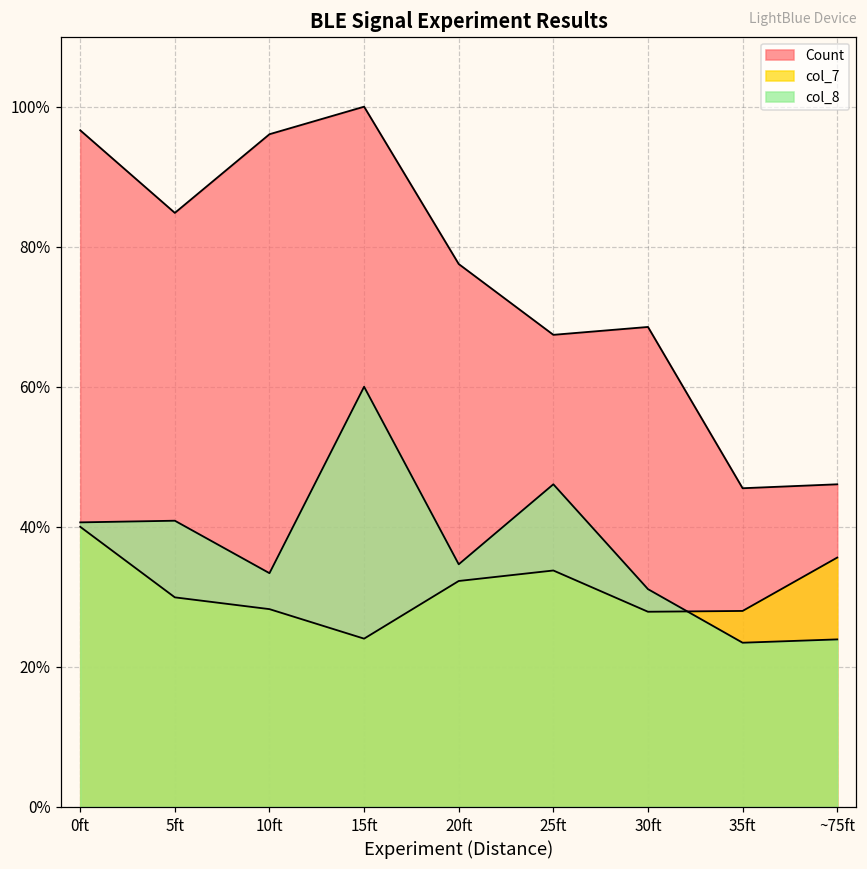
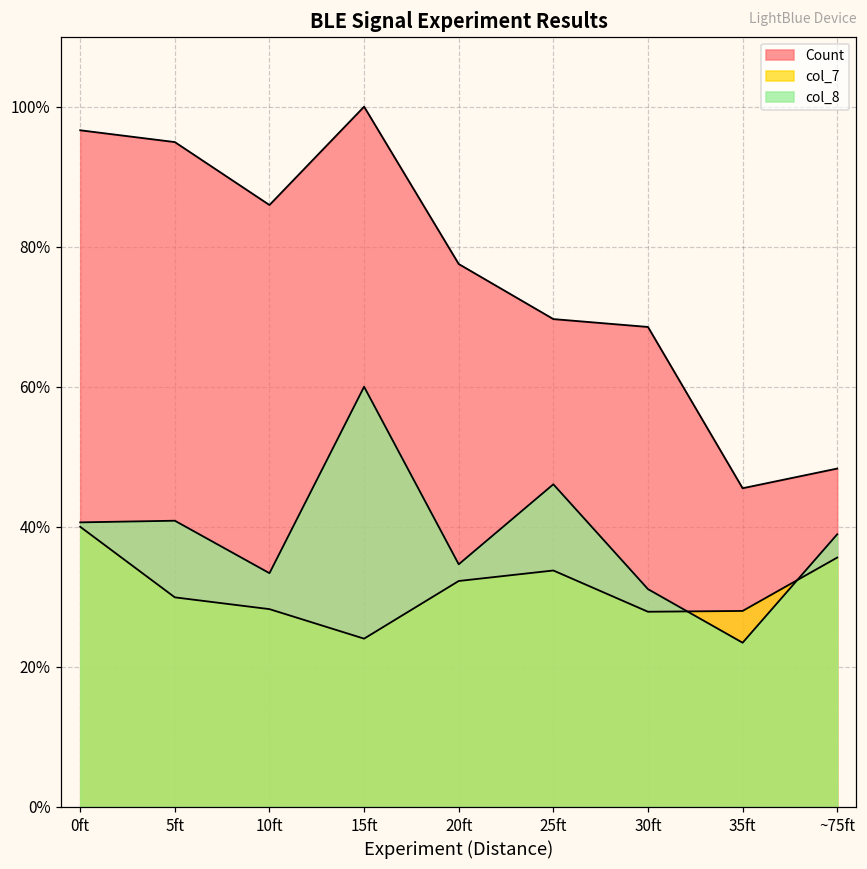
Count, 5ft: 85% -> 95%
Count, 10ft: 96% -> 86%
Count, 25ft: 67% -> 70%
Count, ~75ft: 46% -> 48%
col_8, ~75ft: 24% -> 39%
